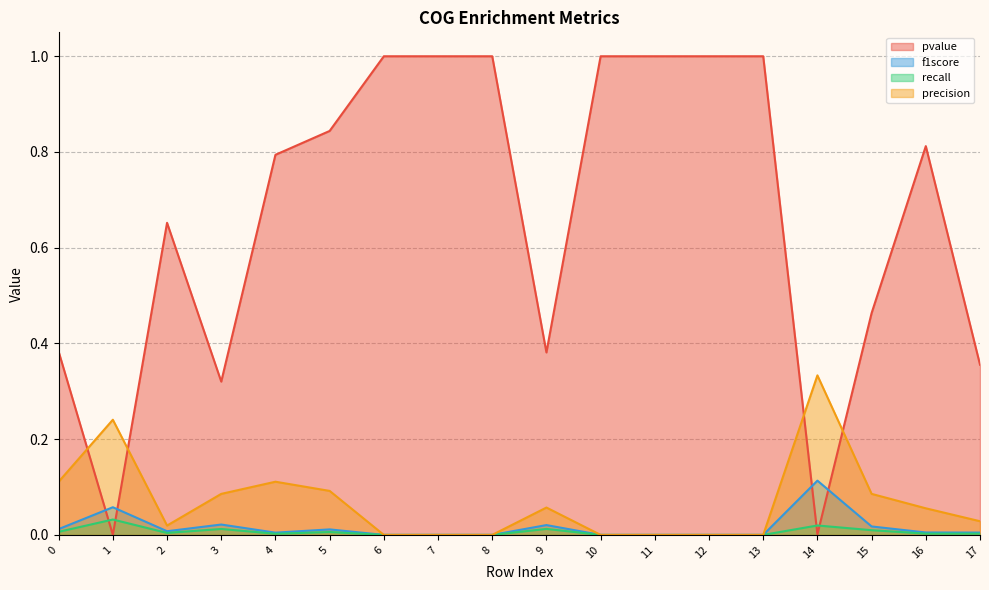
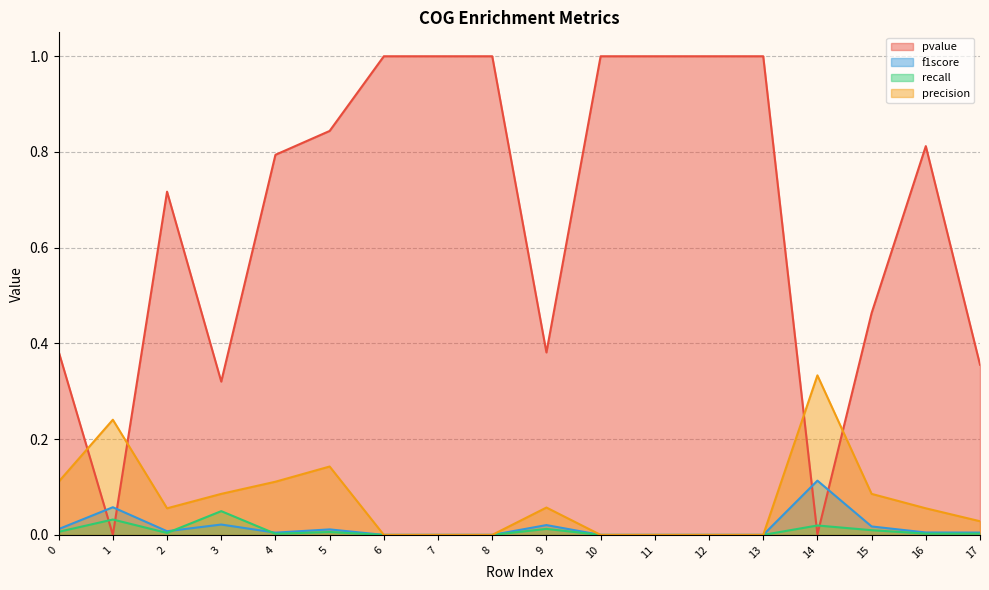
pvalue, 2: 0.65 -> 0.72
precision, 2: 0.02 -> 0.06
recall, 3: 0.01 -> 0.05
precision, 5: 0.09 -> 0.14
